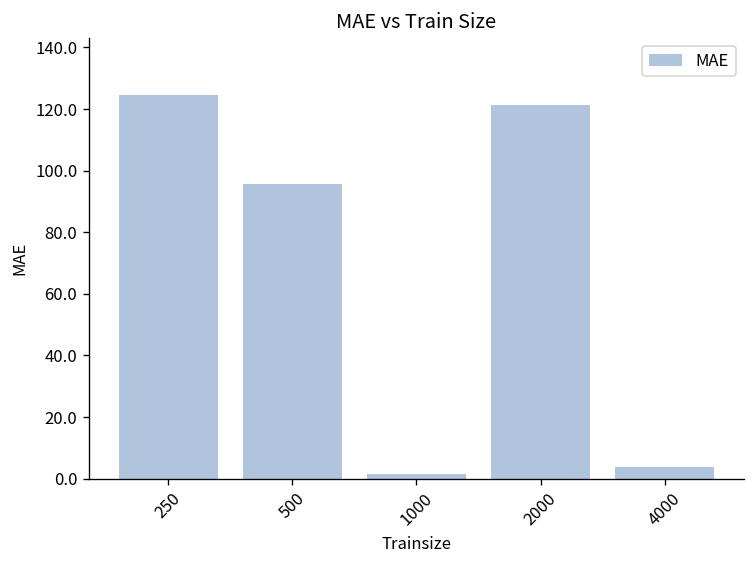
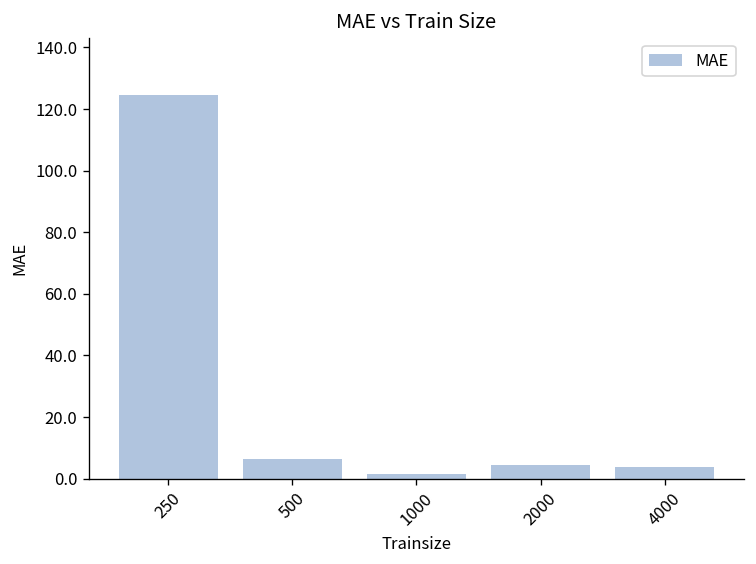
500: 96 -> 6
2000: 121 -> 4
